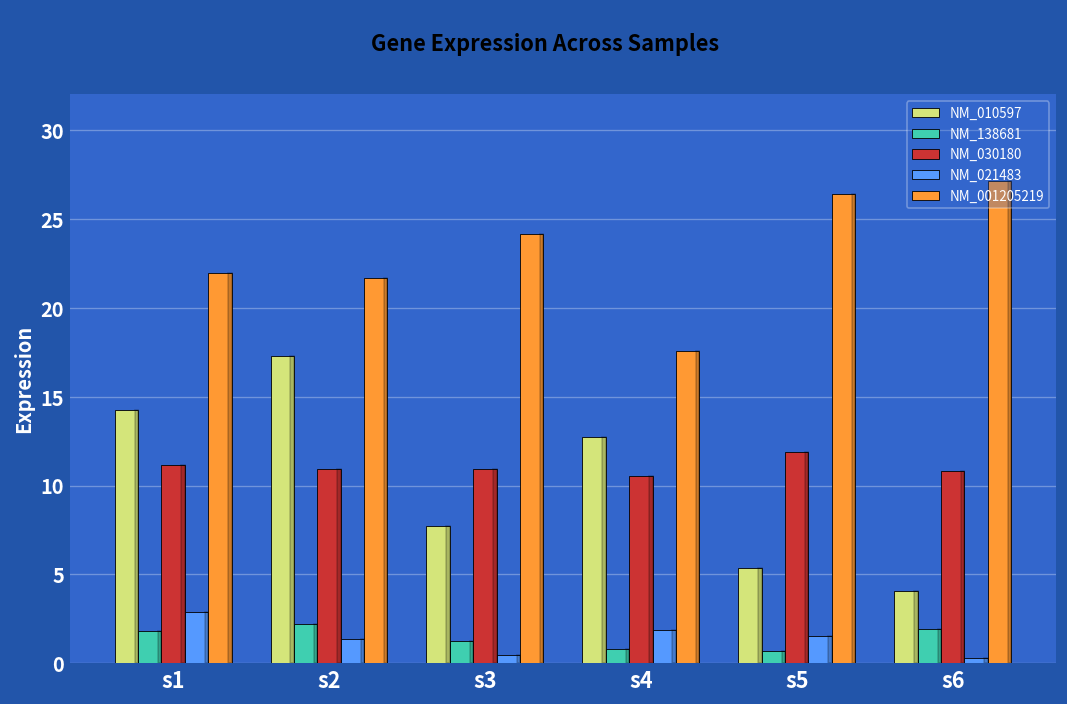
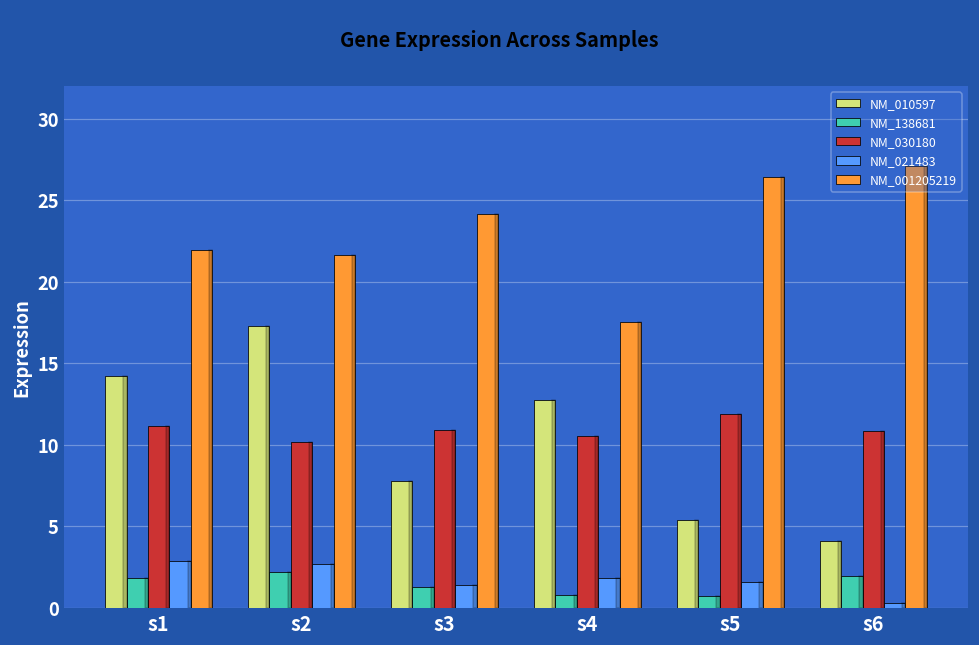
NM_030180, s2: 10.9 -> 10.2
NM_021483, s2: 1.4 -> 2.7
NM_021483, s3: 0.5 -> 1.4
